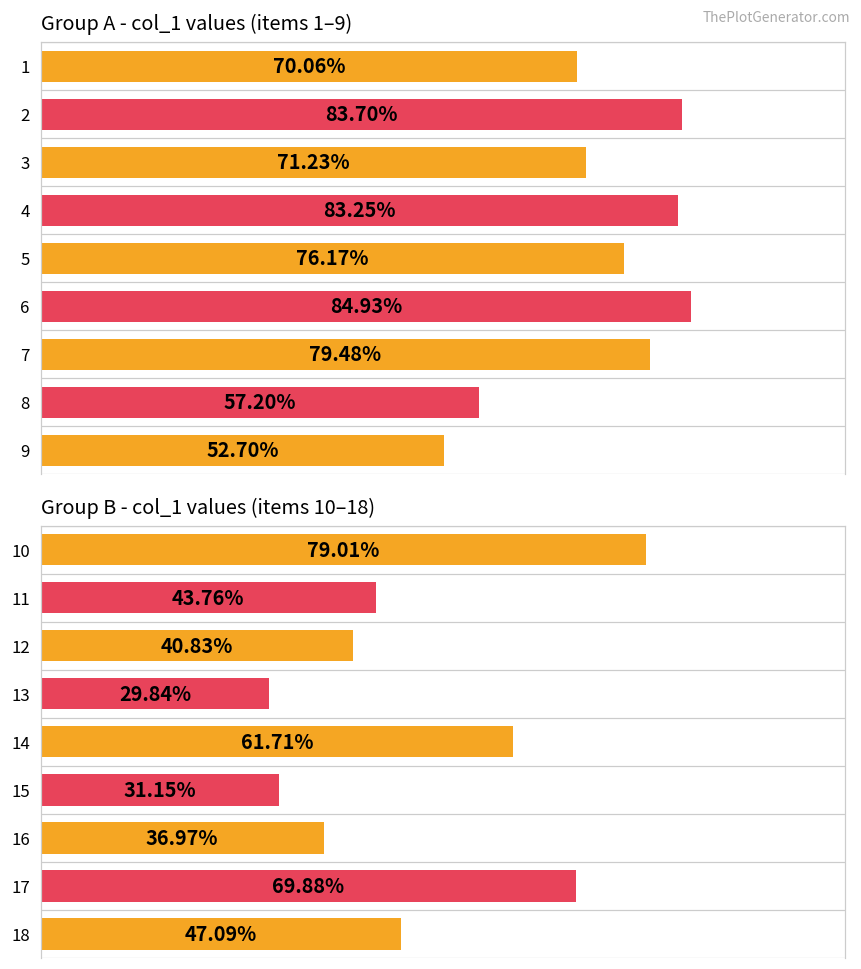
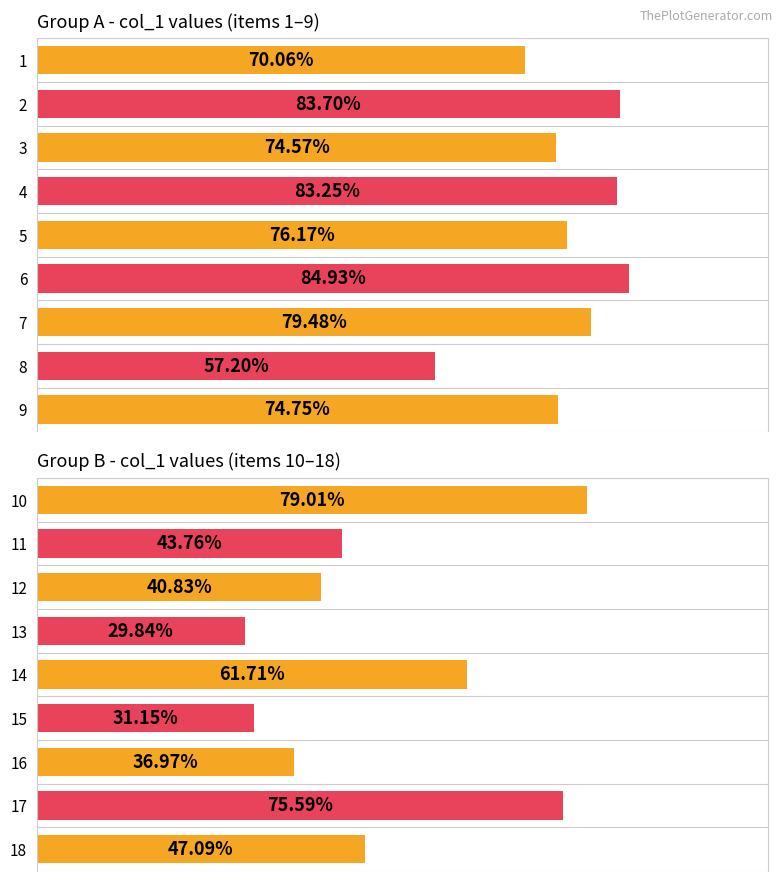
Group A - col_1 values (items 1–9), 3: 71.23% -> 74.57%
Group A - col_1 values (items 1–9), 9: 52.70% -> 74.75%
Group B - col_1 values (items 10–18), 17: 69.88% -> 75.59%
